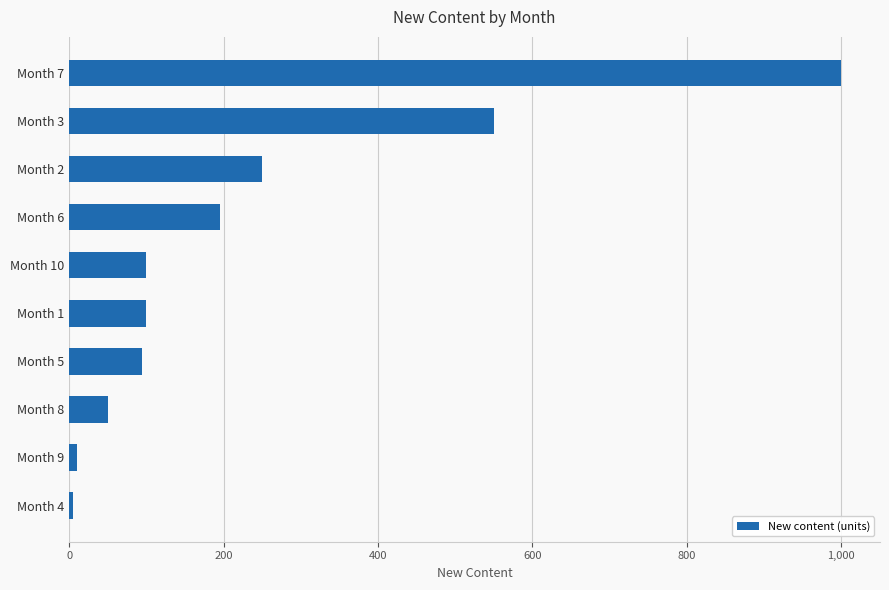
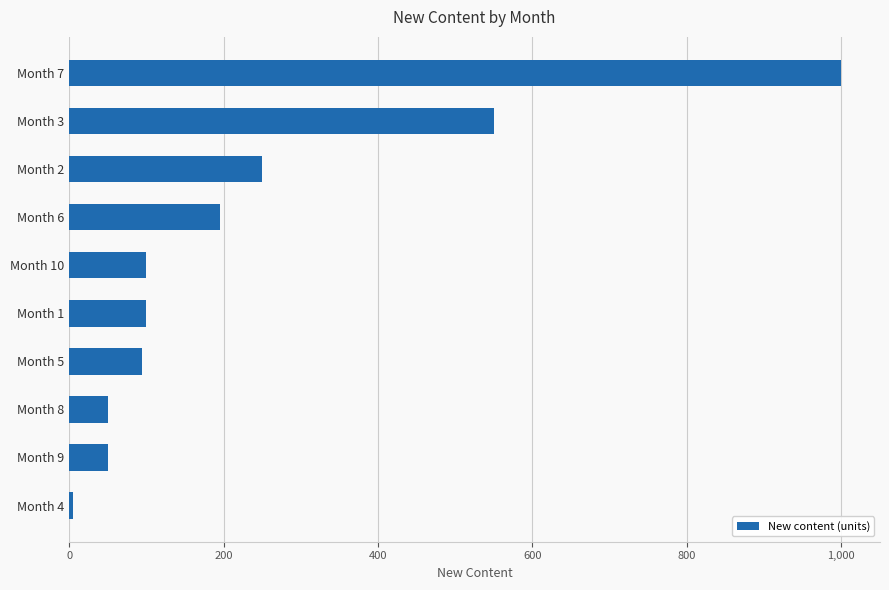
Month 9: 10 -> 50
